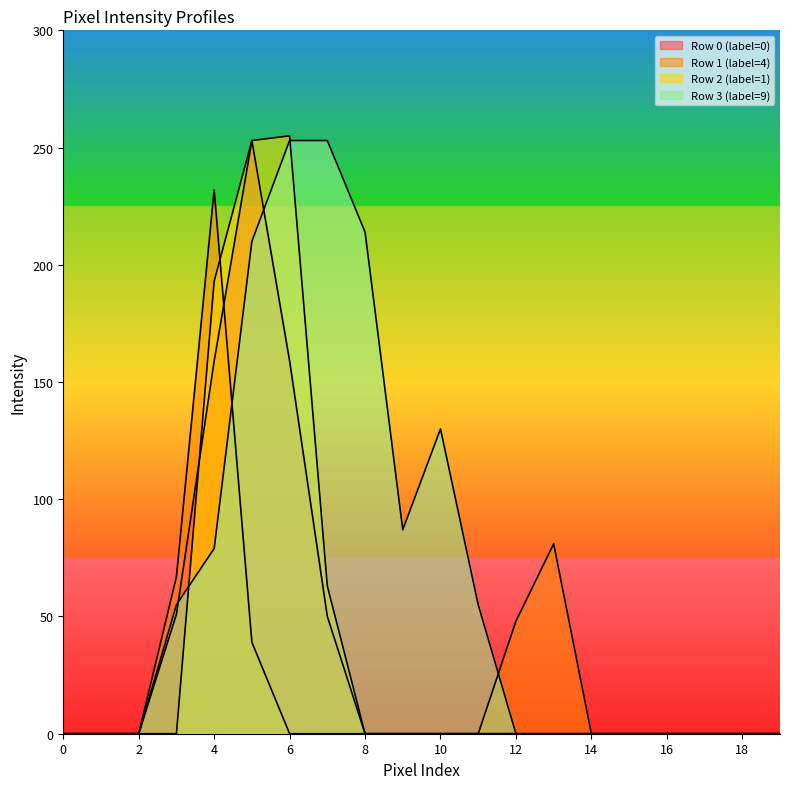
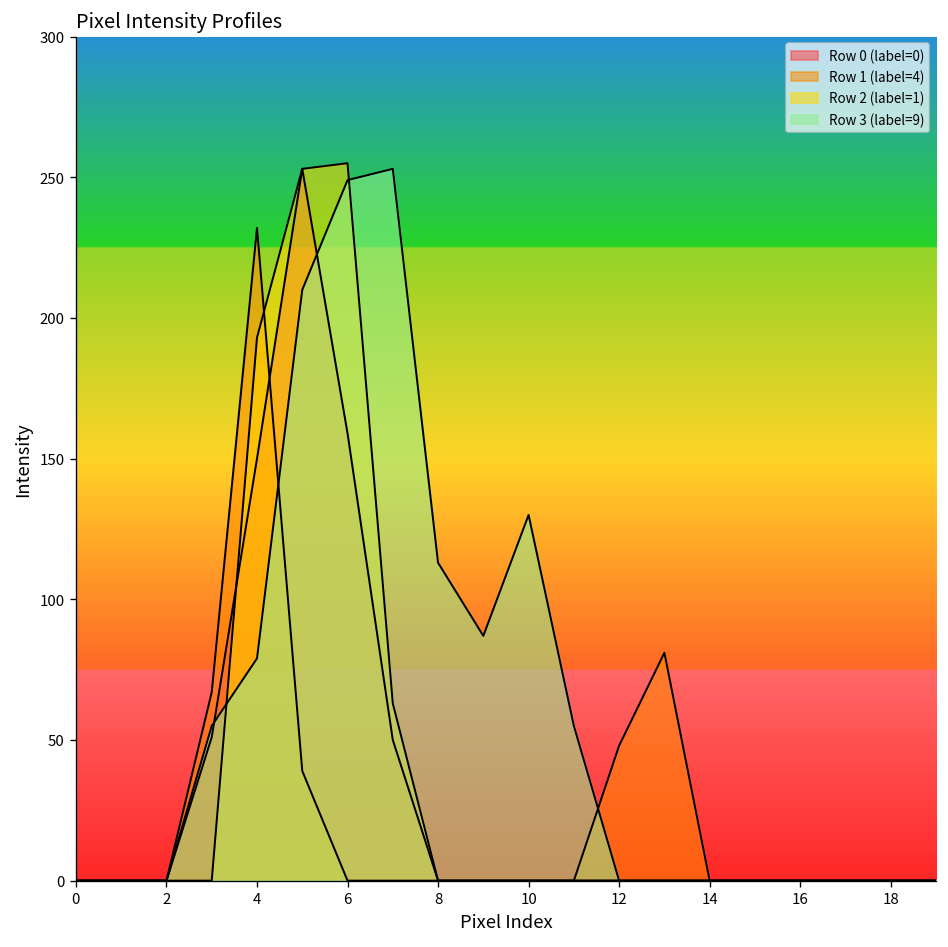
Row 0 (label=0), 4: 159 -> 150
Row 3 (label=9), 6: 253 -> 249
Row 3 (label=9), 8: 214 -> 113
